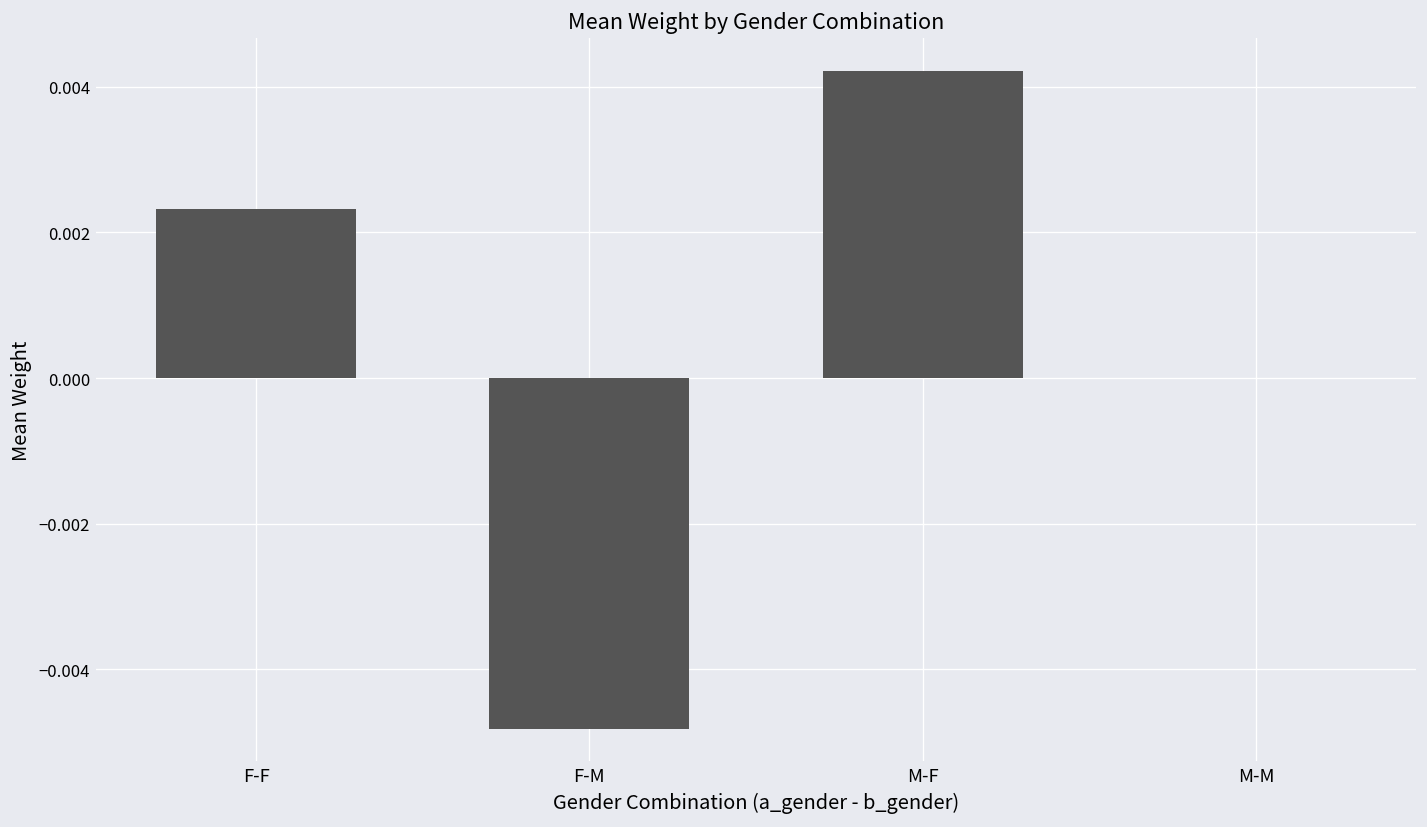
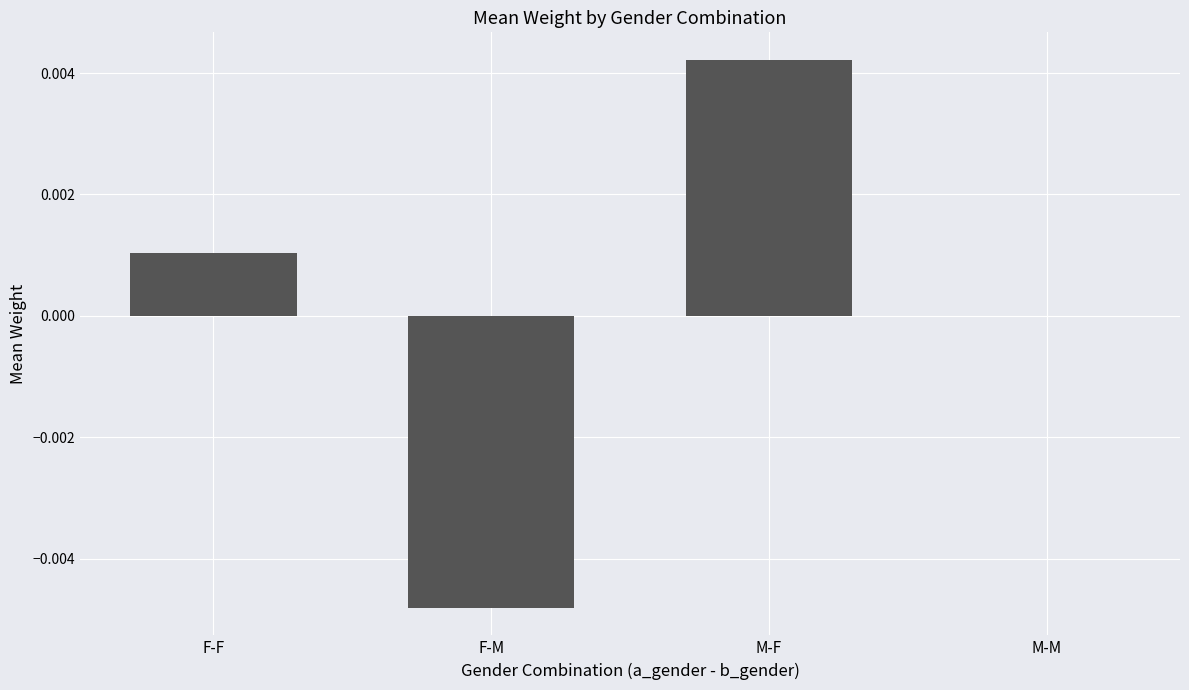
F-F: 0.0023 -> 0.0010
